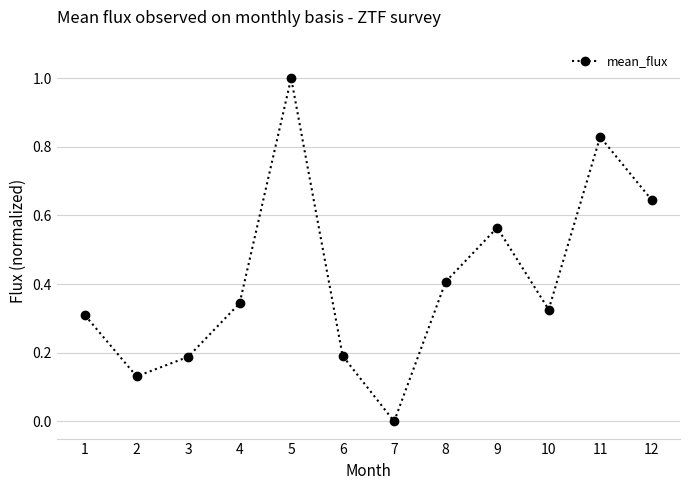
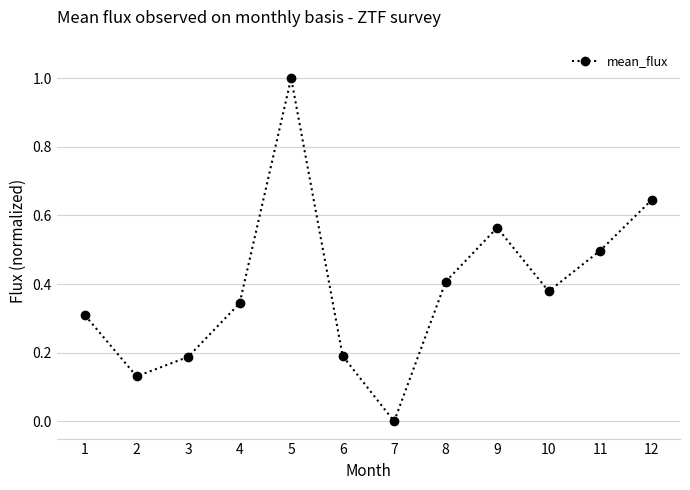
10: 0.33 -> 0.38
11: 0.83 -> 0.50
